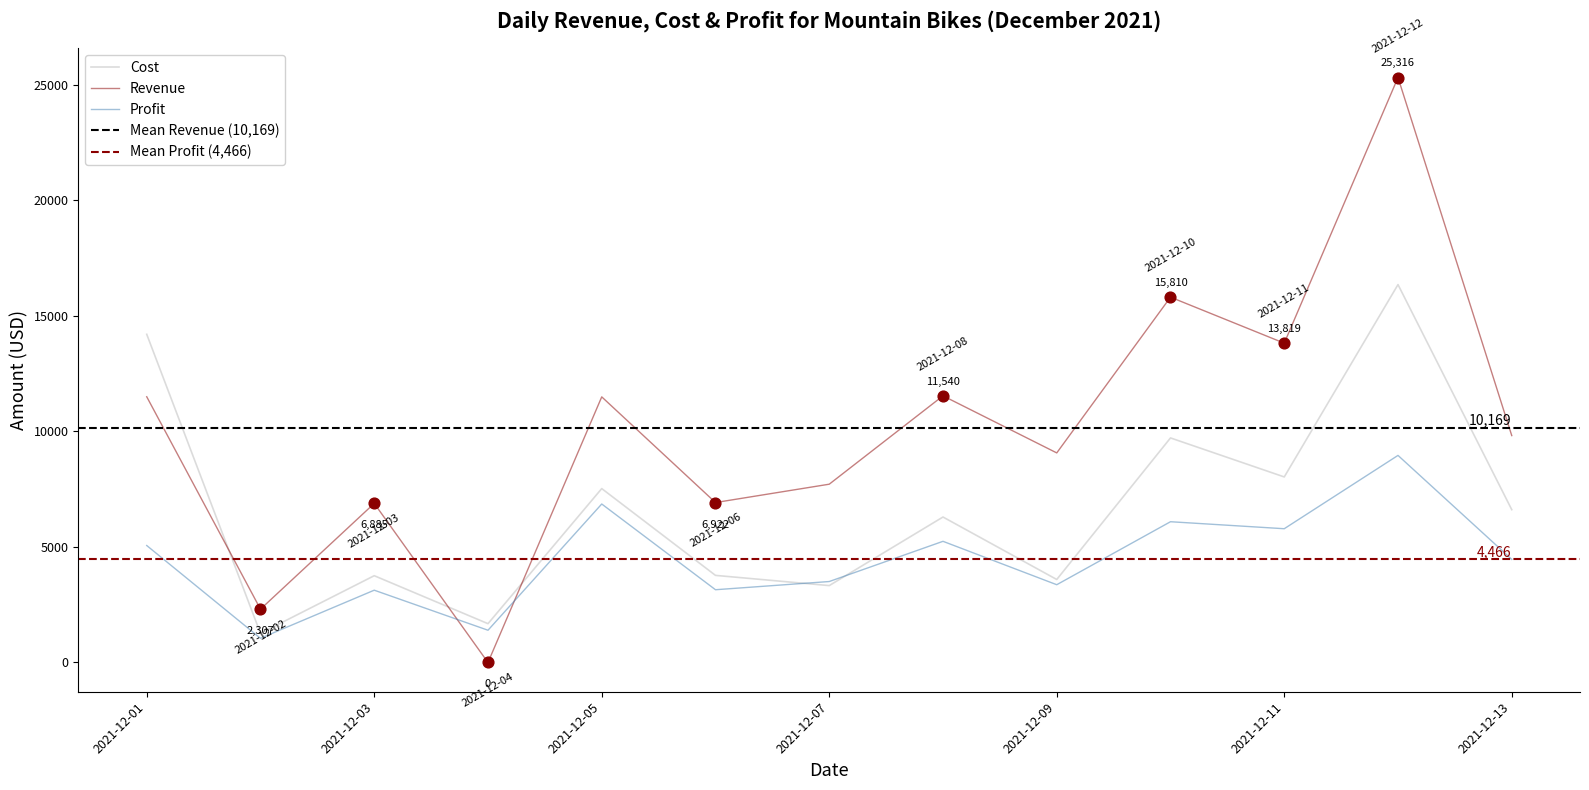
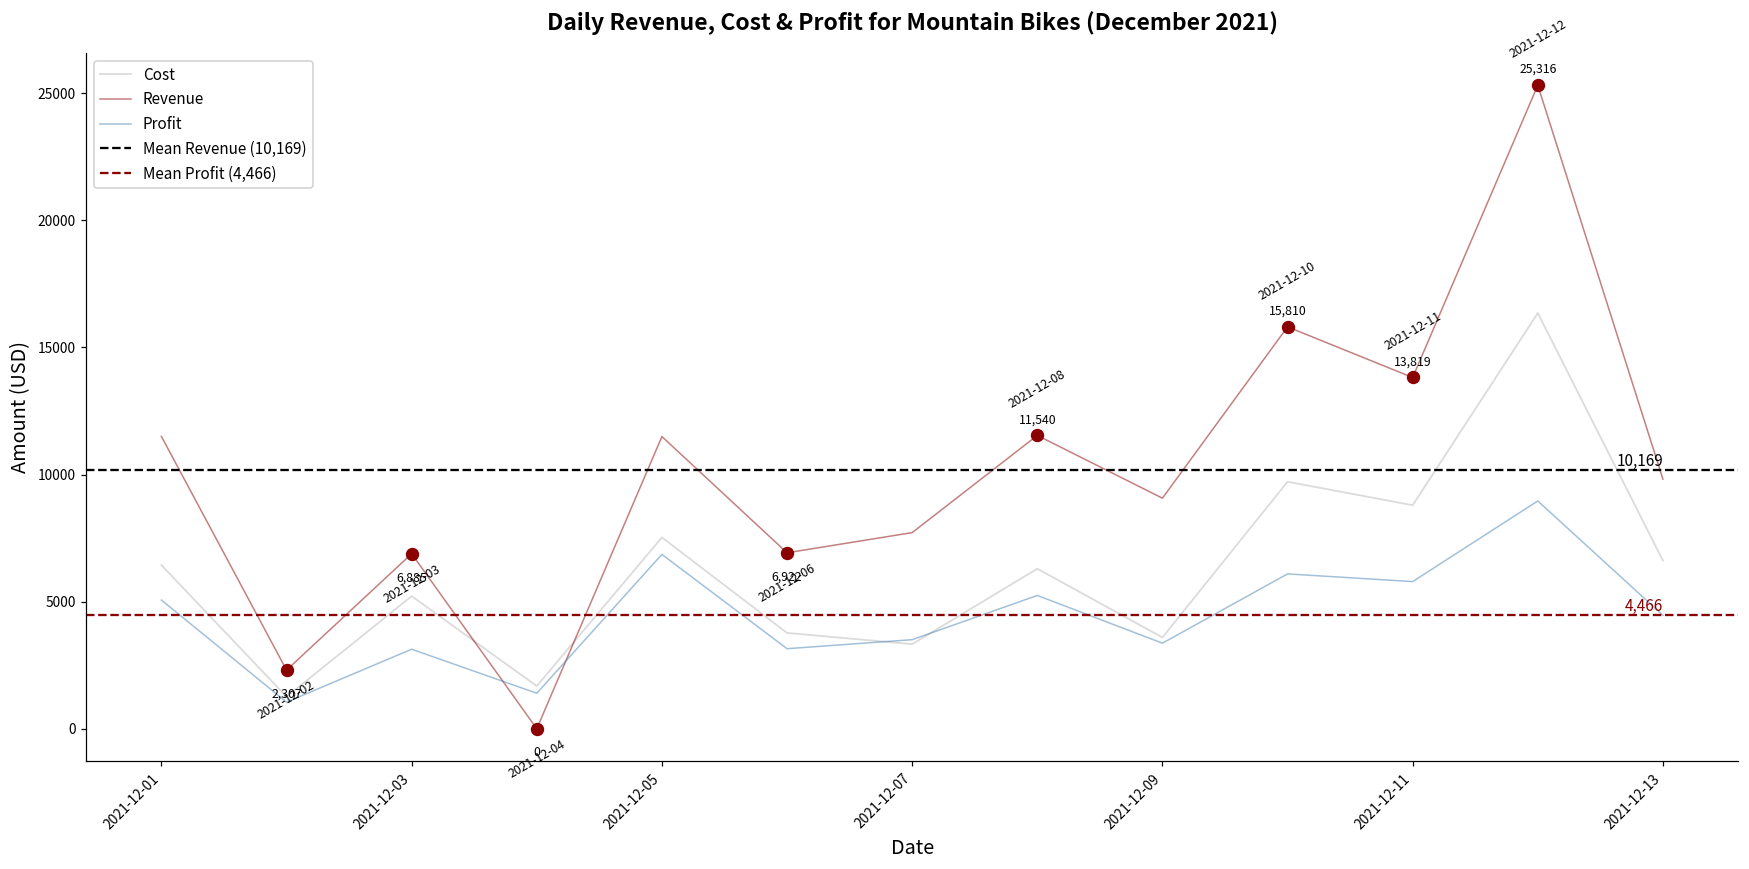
Cost, 2021-12-01: 14200 -> 6400
Cost, 2021-12-03: 3800 -> 5200
Cost, 2021-12-11: 8000 -> 8800
